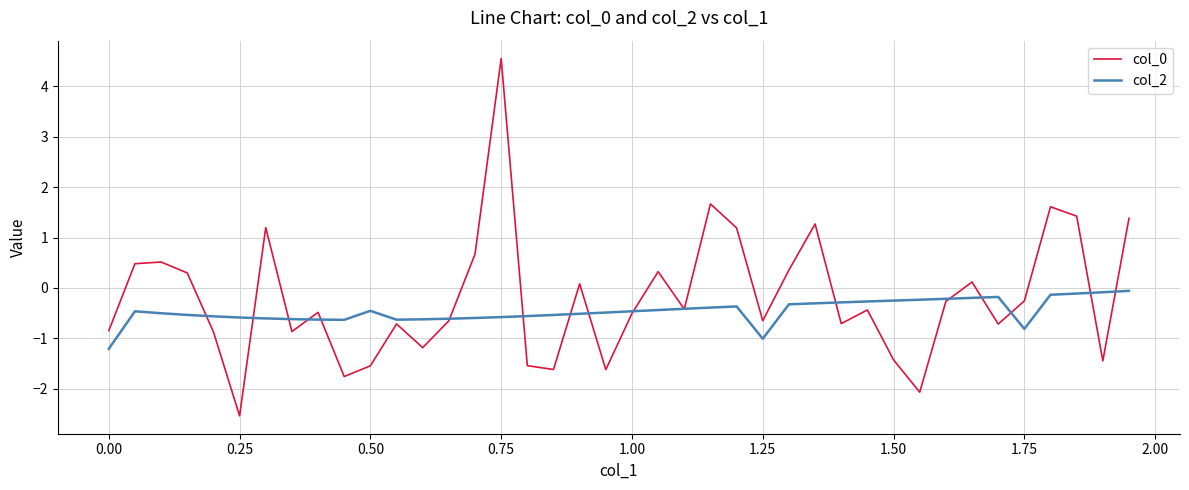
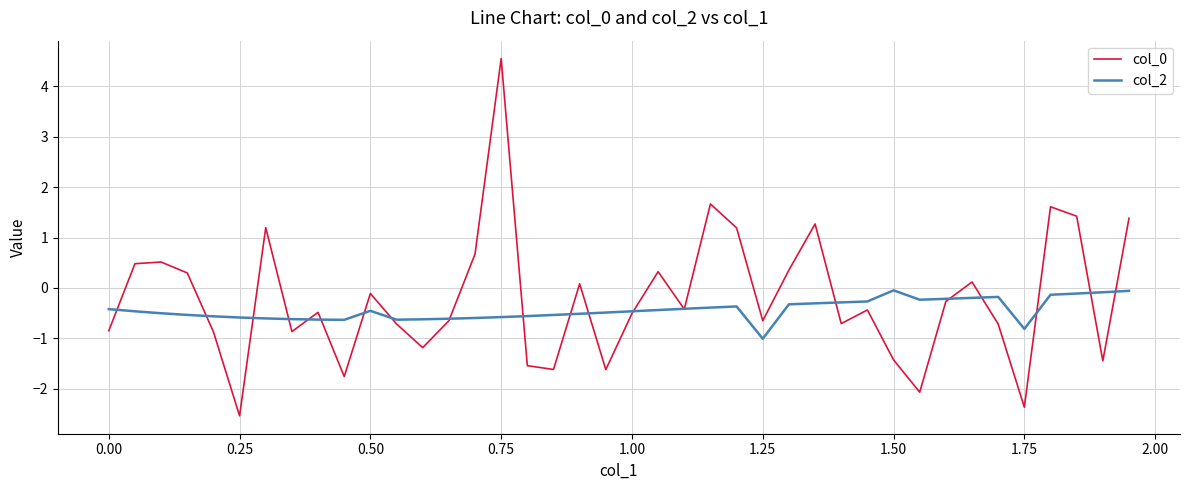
col_2, 0.00: -1.2 -> -0.4
col_0, 0.50: -1.5 -> -0.1
col_2, 1.50: -0.3 -> 0.0
col_0, 1.75: -0.3 -> -2.4
